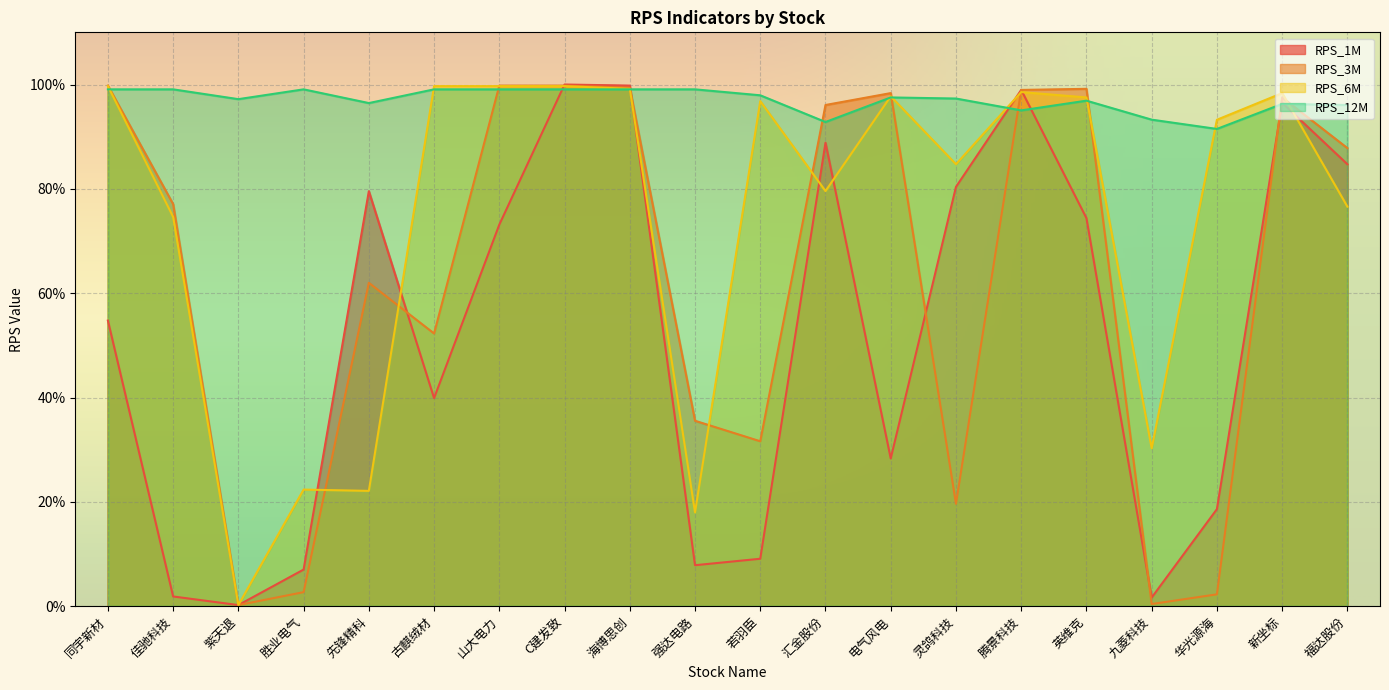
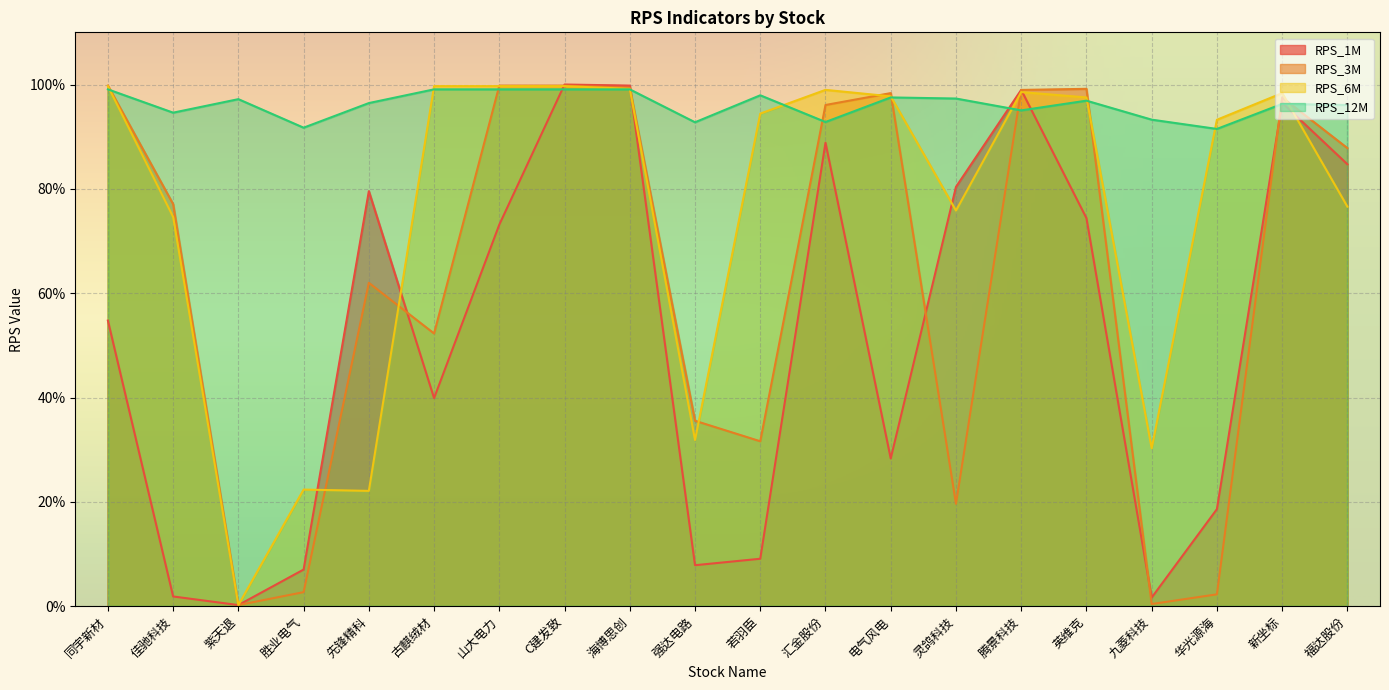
RPS_12M, 佳驰科技: 99% -> 95%
RPS_12M, 胜业电气: 99% -> 92%
RPS_6M, 强达电路: 18% -> 32%
RPS_12M, 强达电路: 99% -> 93%
RPS_6M, 若羽臣: 97% -> 94%
RPS_6M, 汇金股份: 80% -> 99%
RPS_6M, 灵鸽科技: 85% -> 76%
